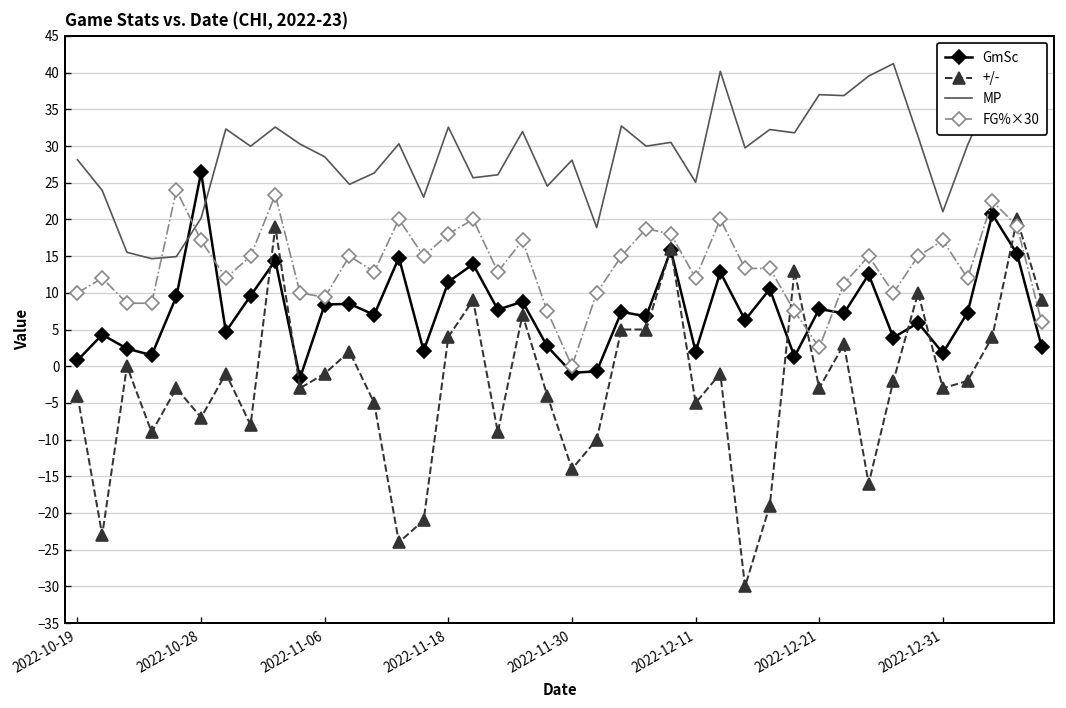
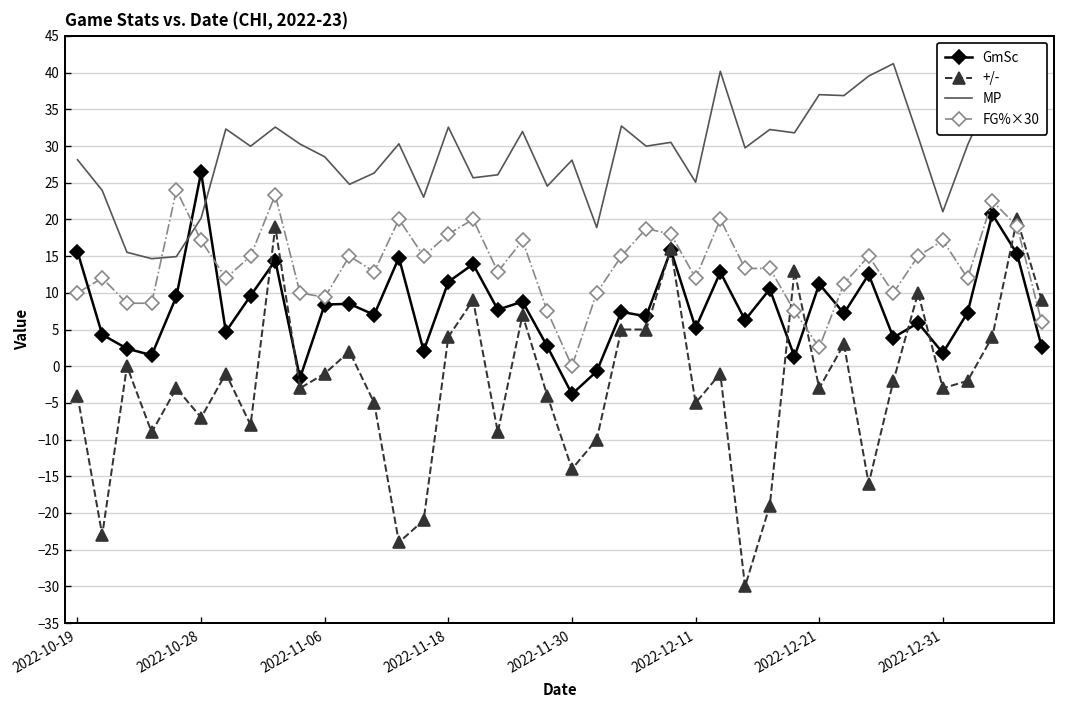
GmSc, 2022-10-19: 1 -> 16
GmSc, 2022-11-30: -1 -> -4
GmSc, 2022-12-11: 2 -> 5
GmSc, 2022-12-21: 8 -> 11
